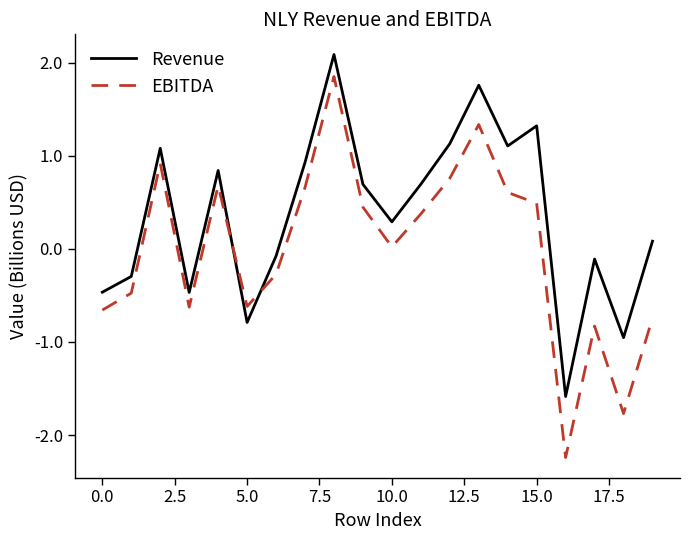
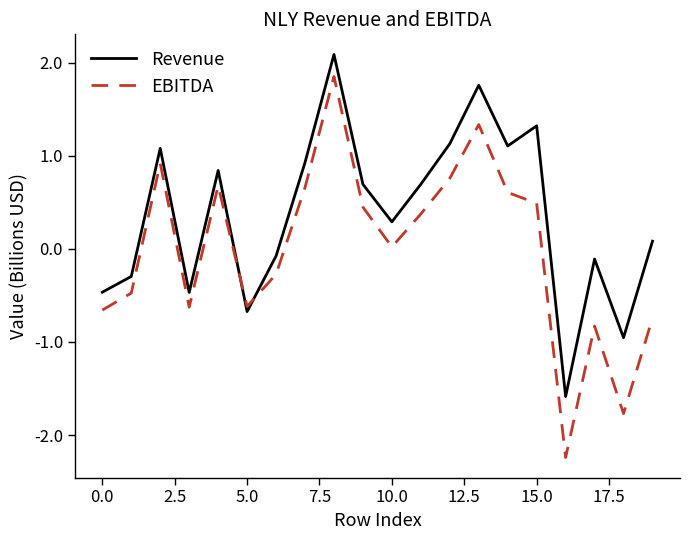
Revenue, 5.0: -0.8 -> -0.7
